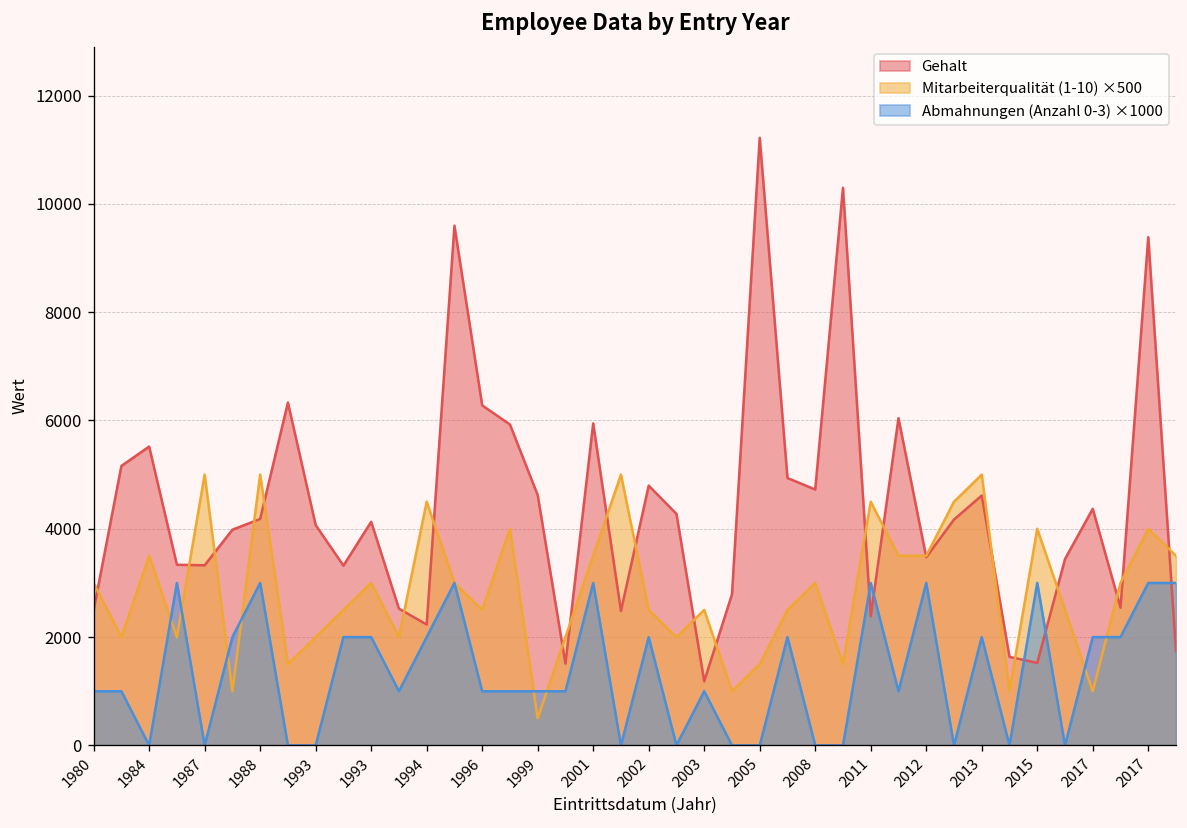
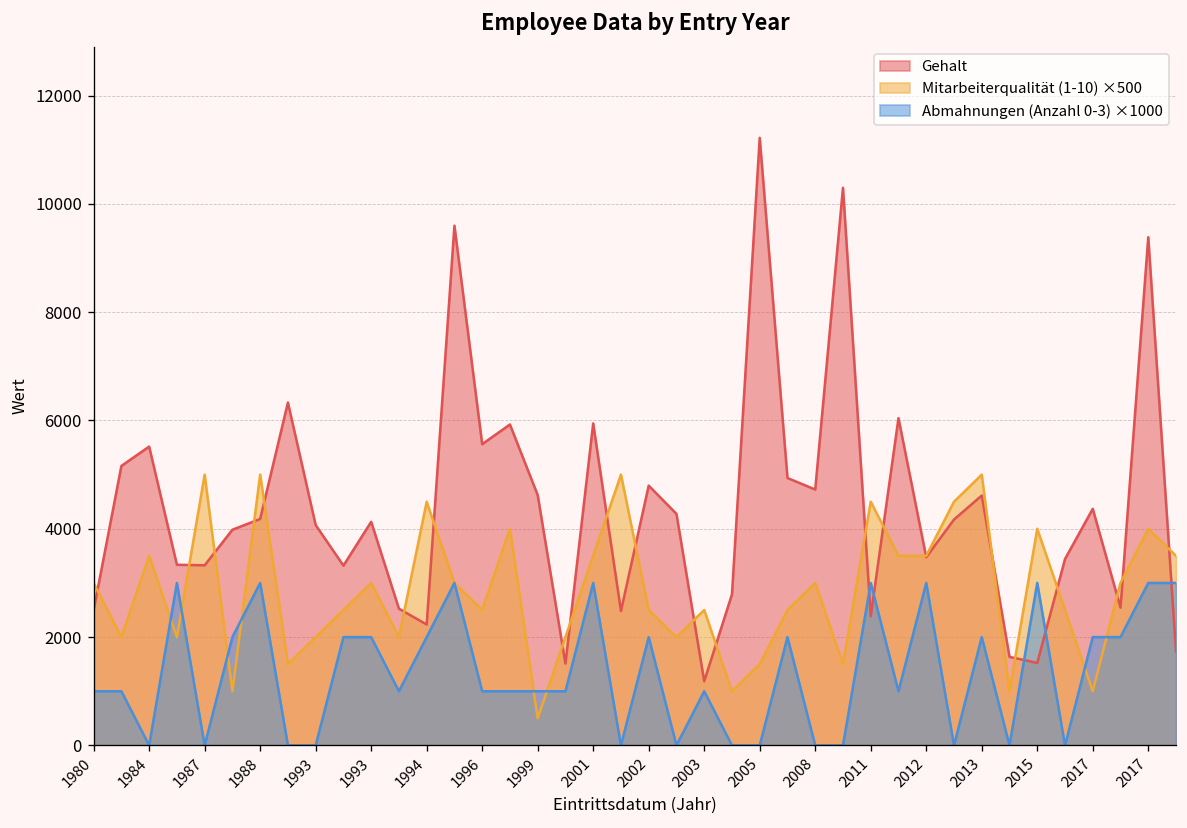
Gehalt, 1996: 6300 -> 5600
